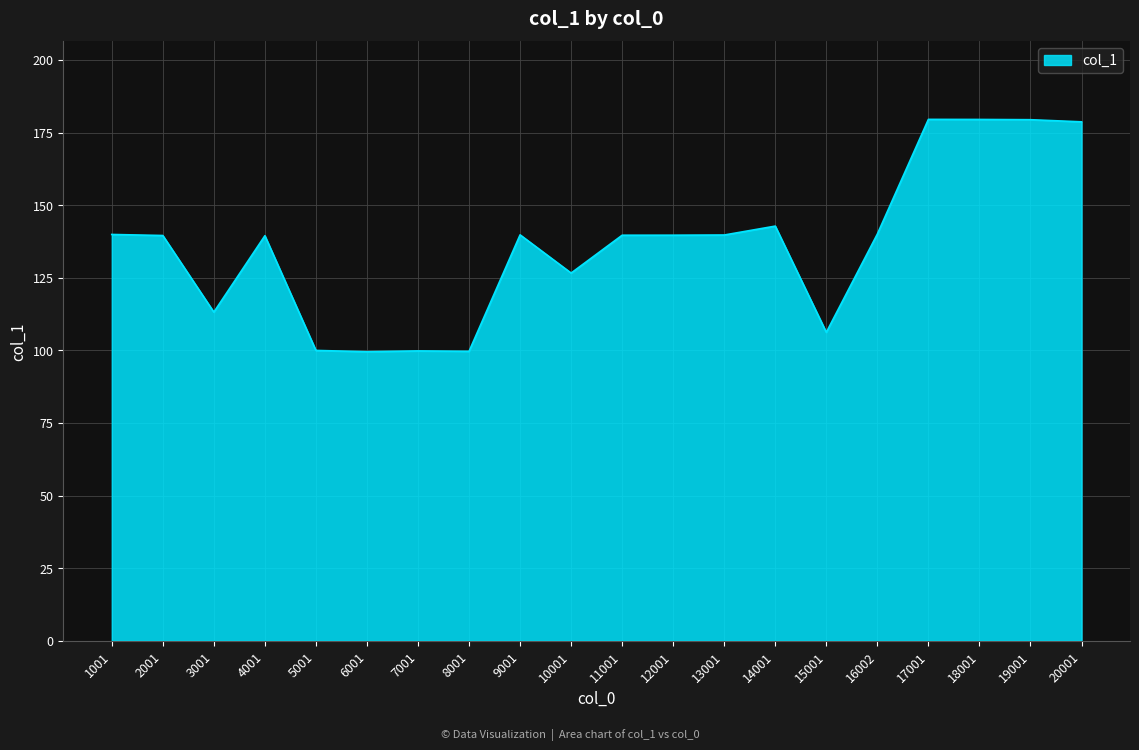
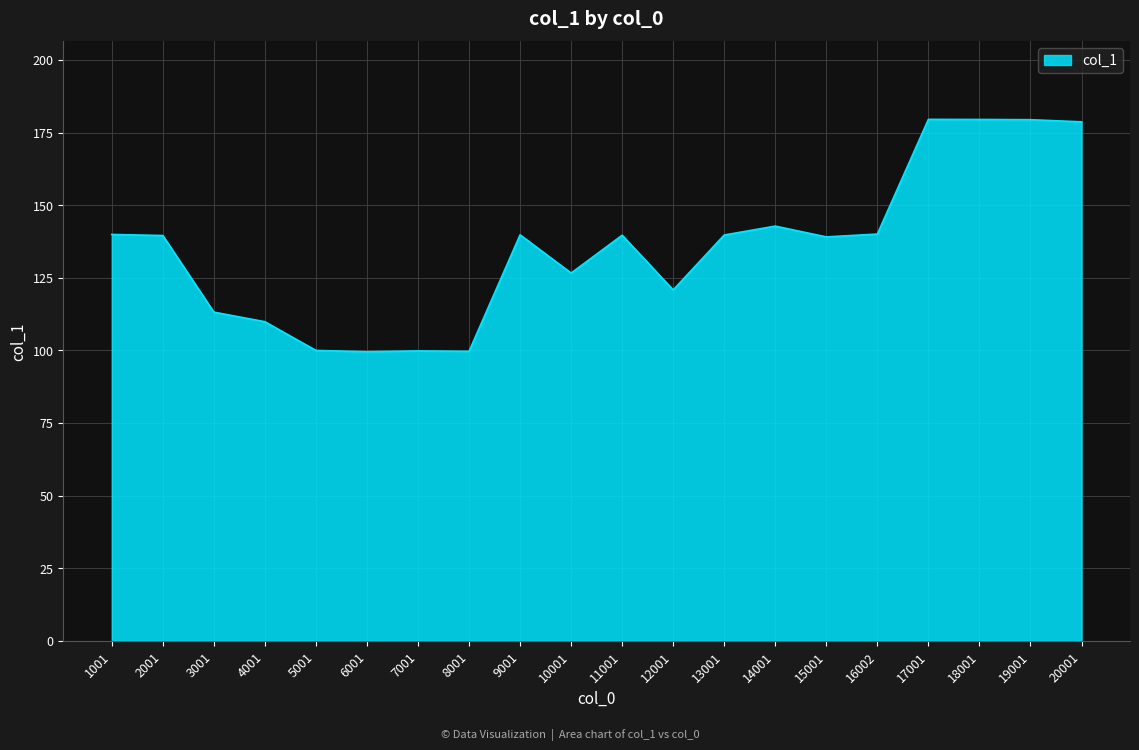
4001: 139 -> 110
12001: 140 -> 121
15001: 106 -> 139
